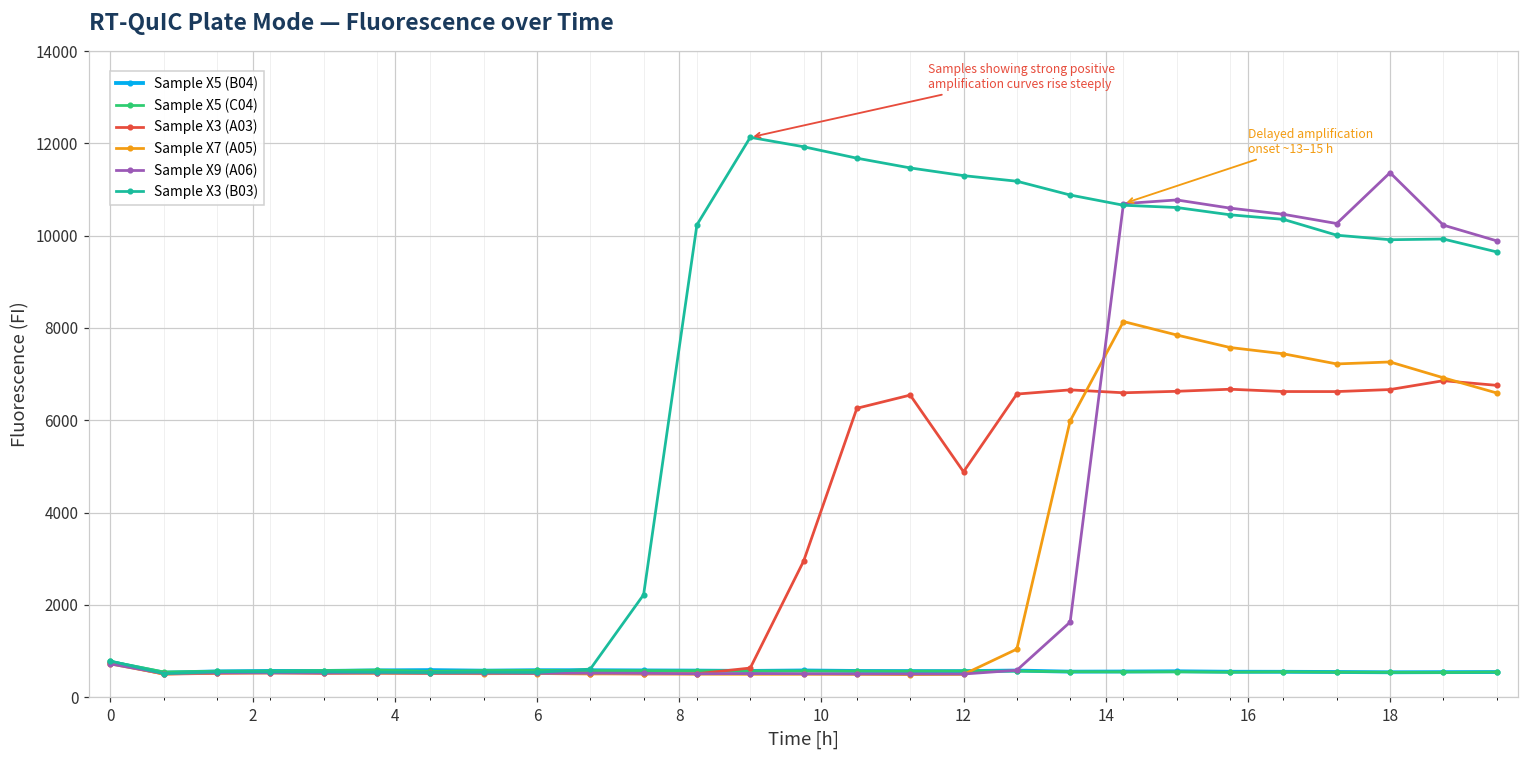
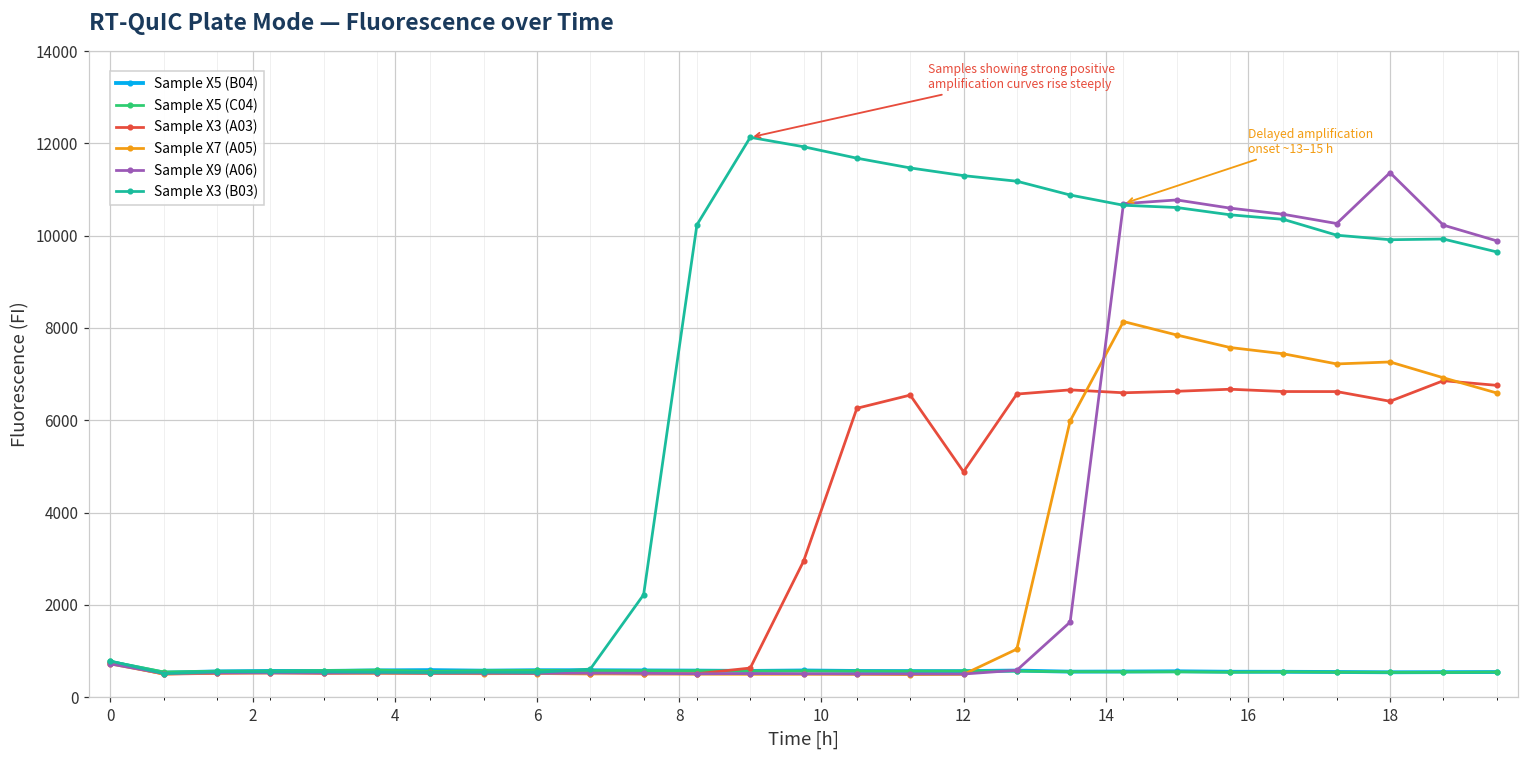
Sample X3 (A03), 18: 6700 -> 6400
